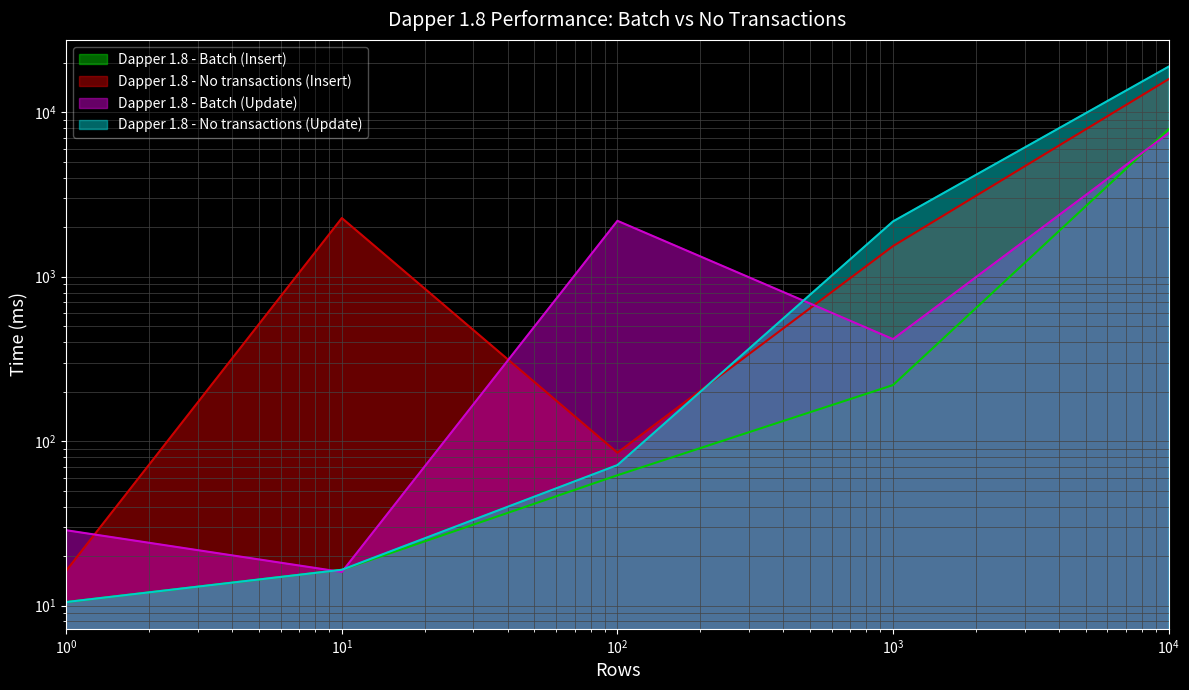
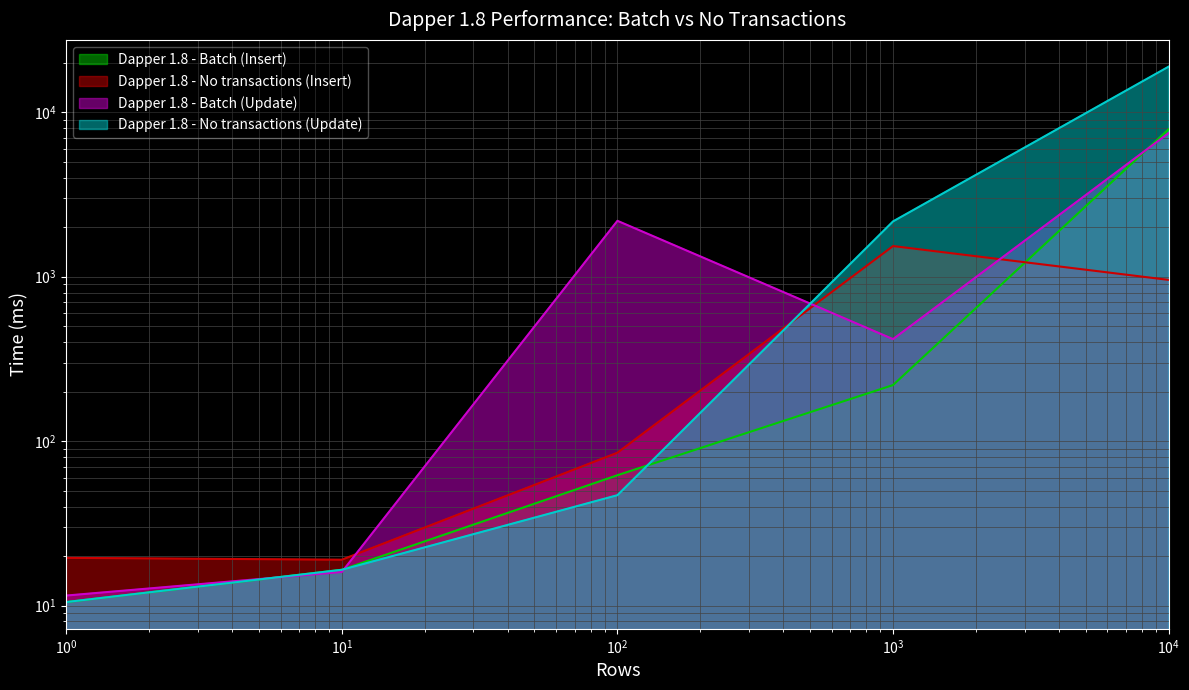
Dapper 1.8 - No transactions (Insert), 10^0: 16 -> 20
Dapper 1.8 - Batch (Update), 10^0: 29 -> 12
Dapper 1.8 - No transactions (Insert), 10^1: 2300 -> 19
Dapper 1.8 - No transactions (Update), 10^2: 70 -> 47
Dapper 1.8 - No transactions (Insert), 10^4: 16000 -> 1000
